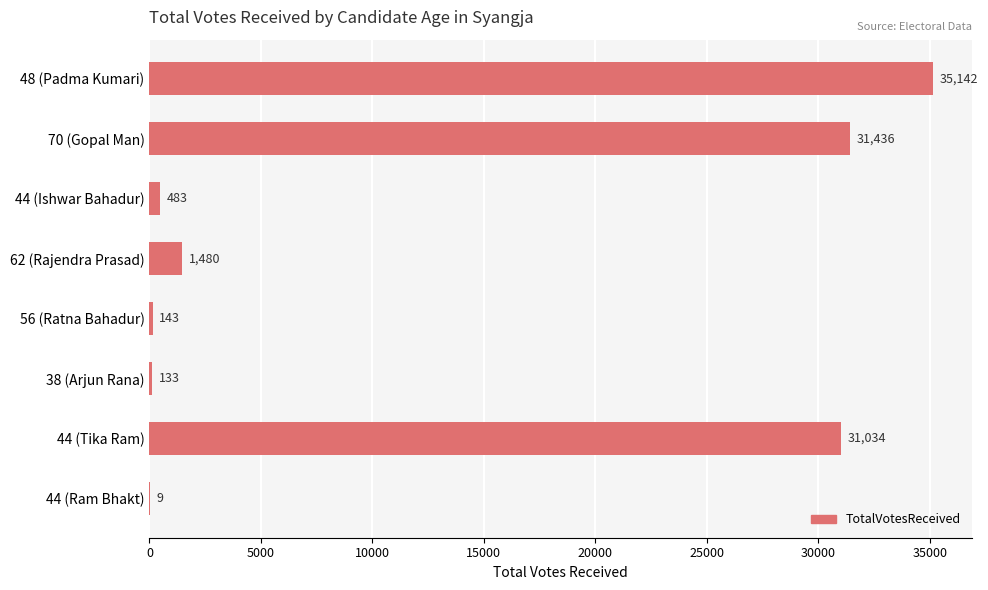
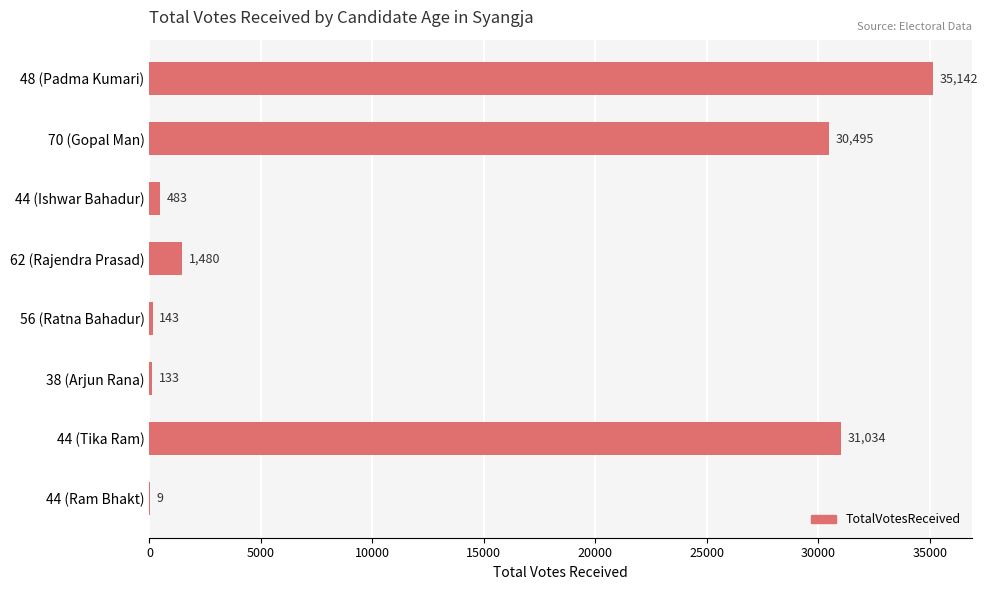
70 (Gopal Man): 31,436 -> 30,495
